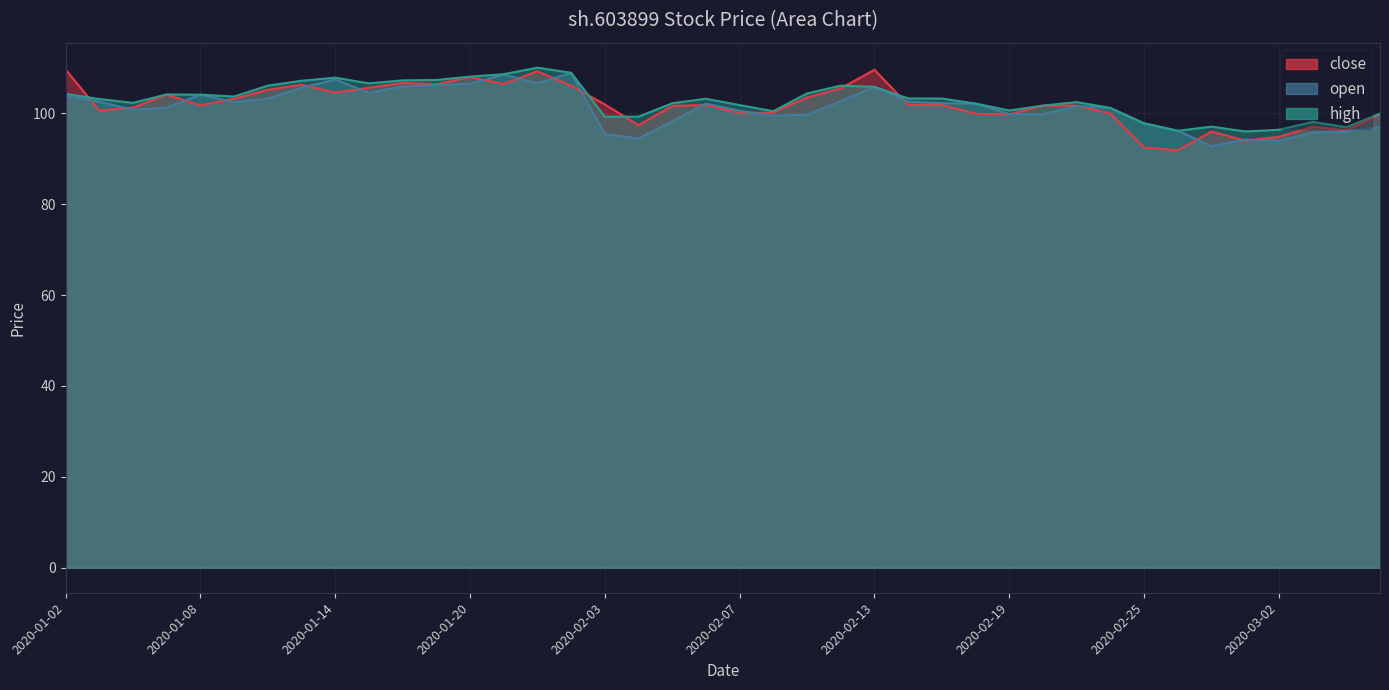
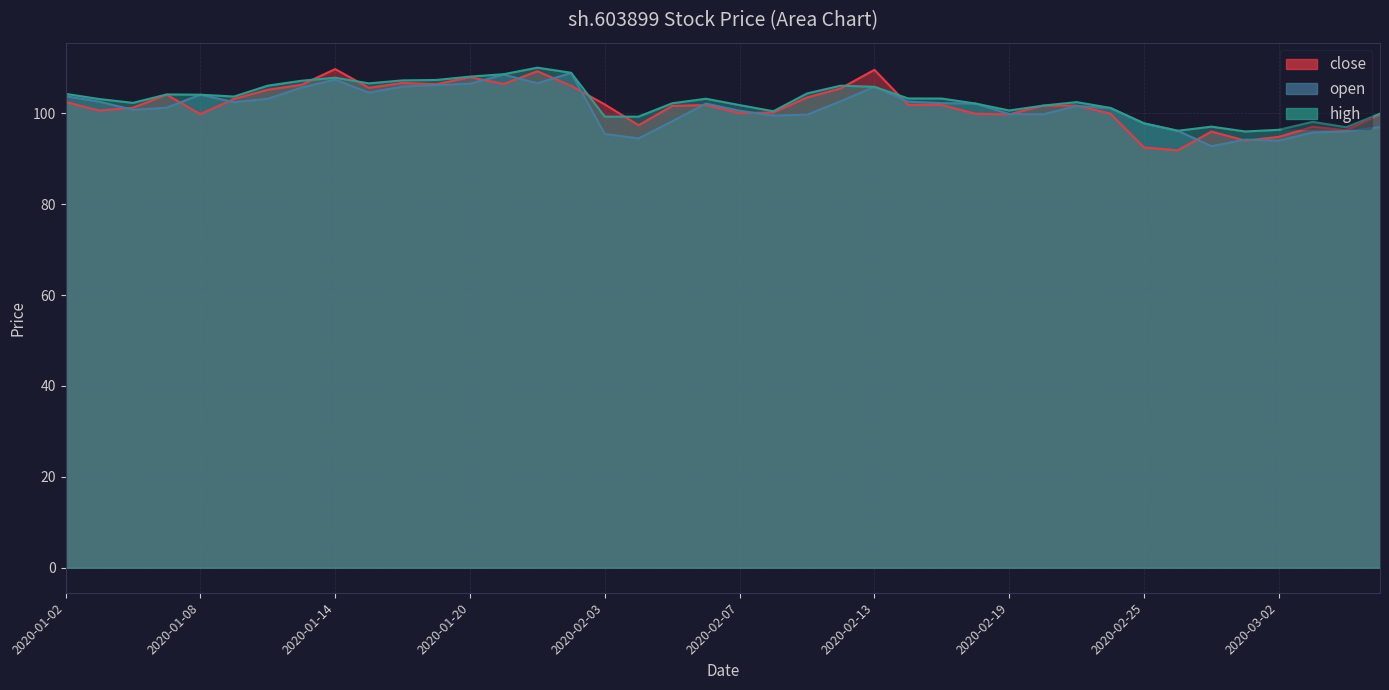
close, 2020-01-02: 110 -> 102
close, 2020-01-08: 102 -> 100
close, 2020-01-14: 105 -> 110
